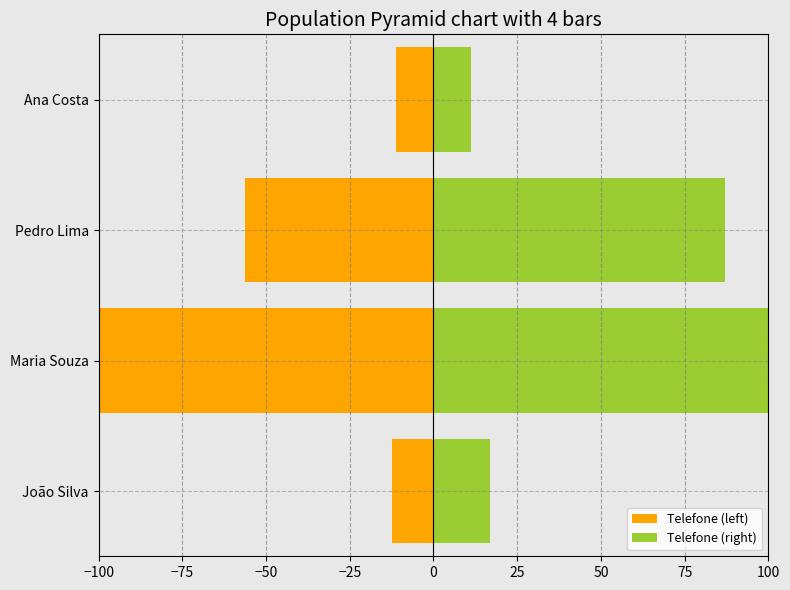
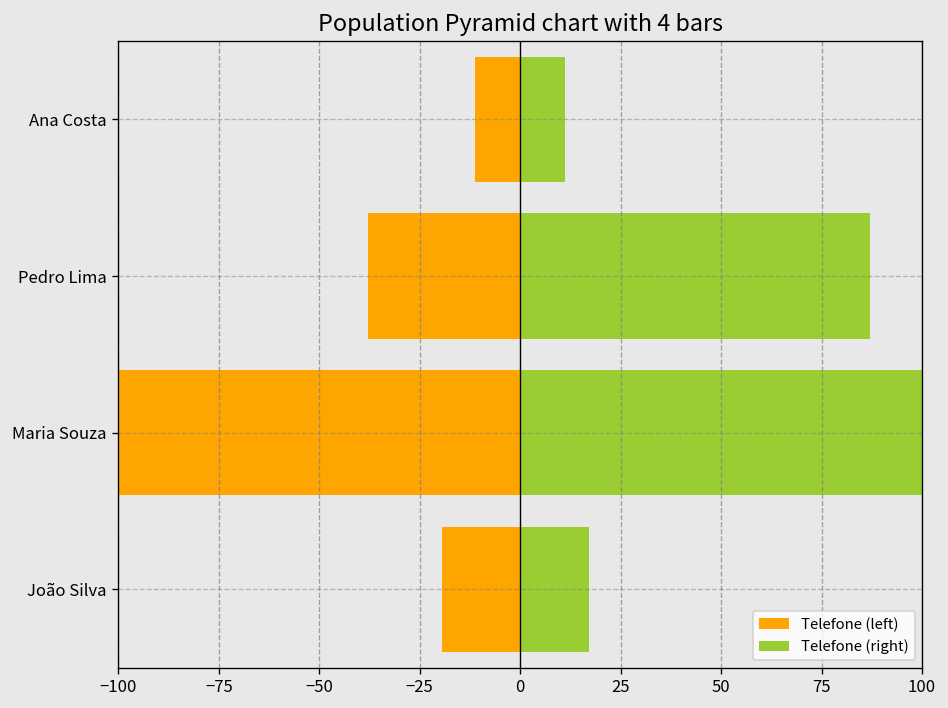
Telefone (left), Pedro Lima: -56 -> -38
Telefone (left), João Silva: -12 -> -20
